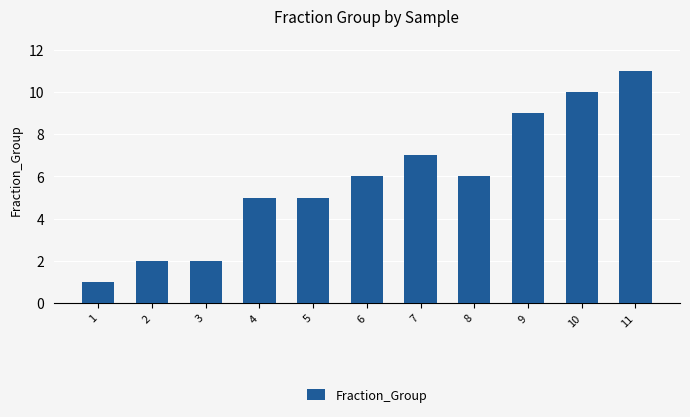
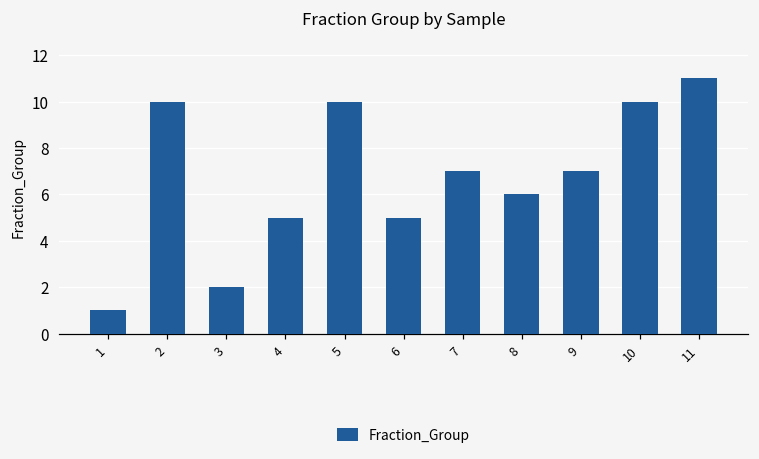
2: 2 -> 10
5: 5 -> 10
6: 6 -> 5
9: 9 -> 7
